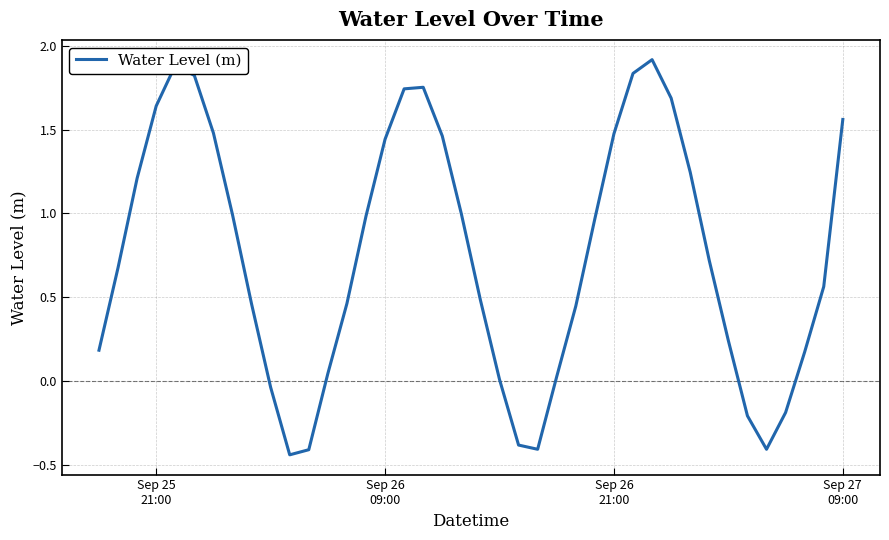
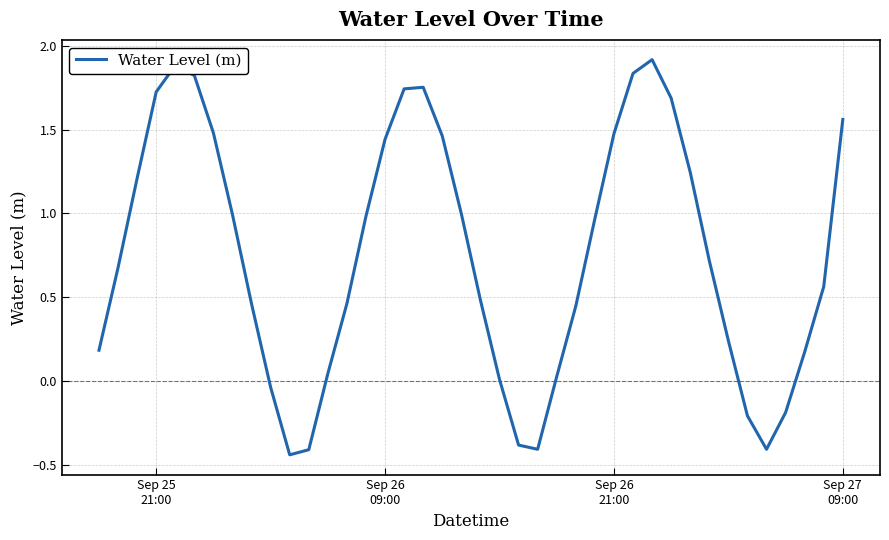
Sep 25 21:00: 1.64 -> 1.72
